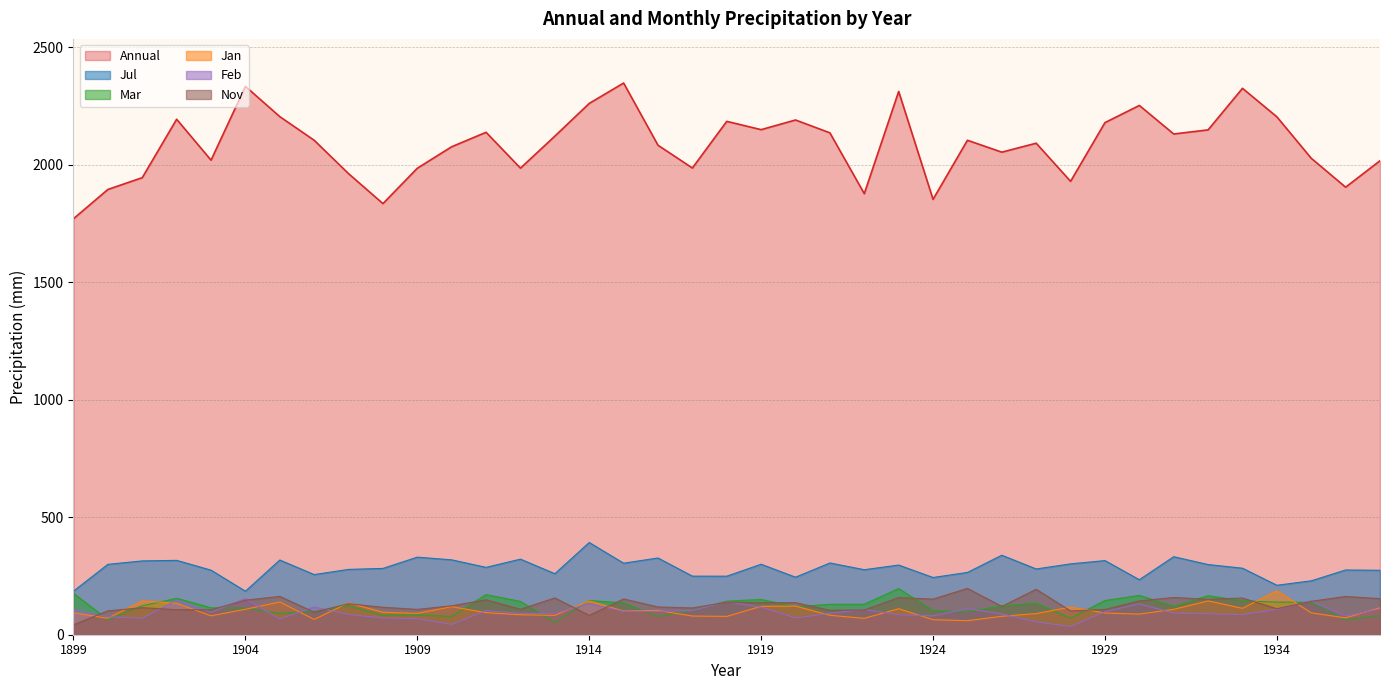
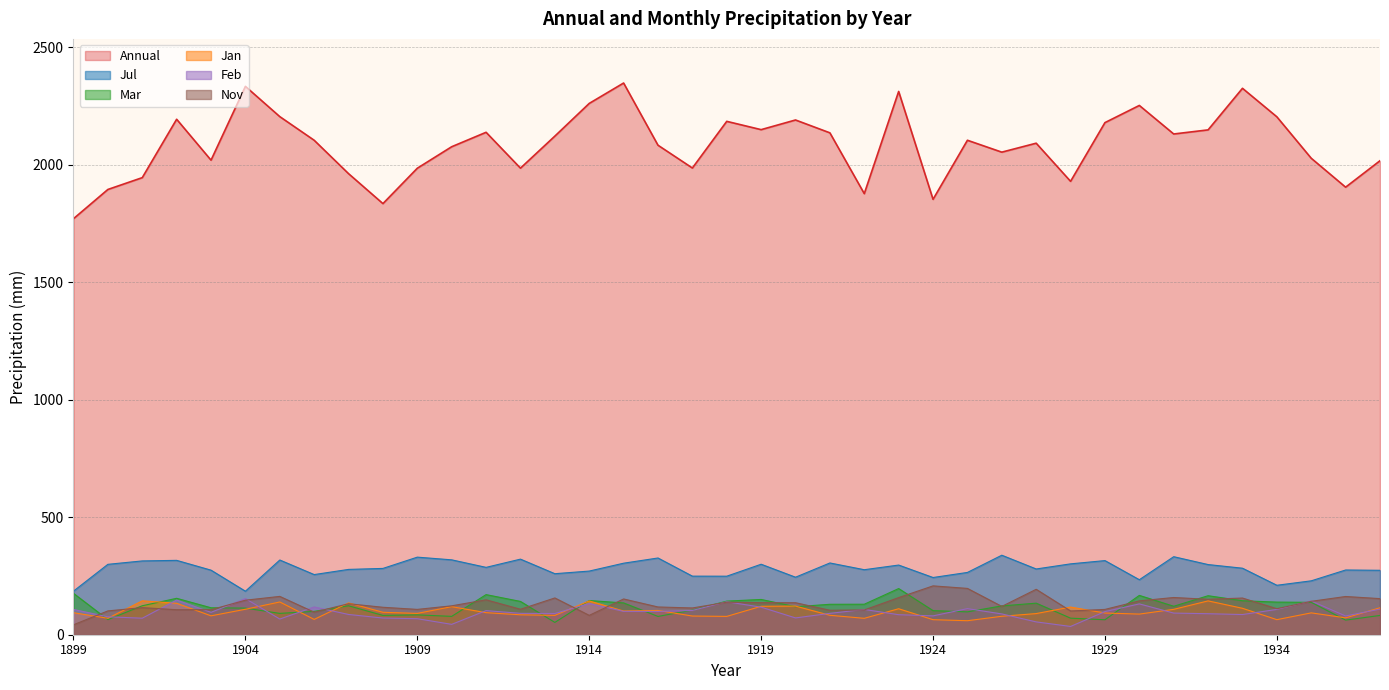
Jul, 1914: 390 -> 270
Nov, 1924: 150 -> 210
Mar, 1929: 150 -> 60
Jan, 1934: 190 -> 60
